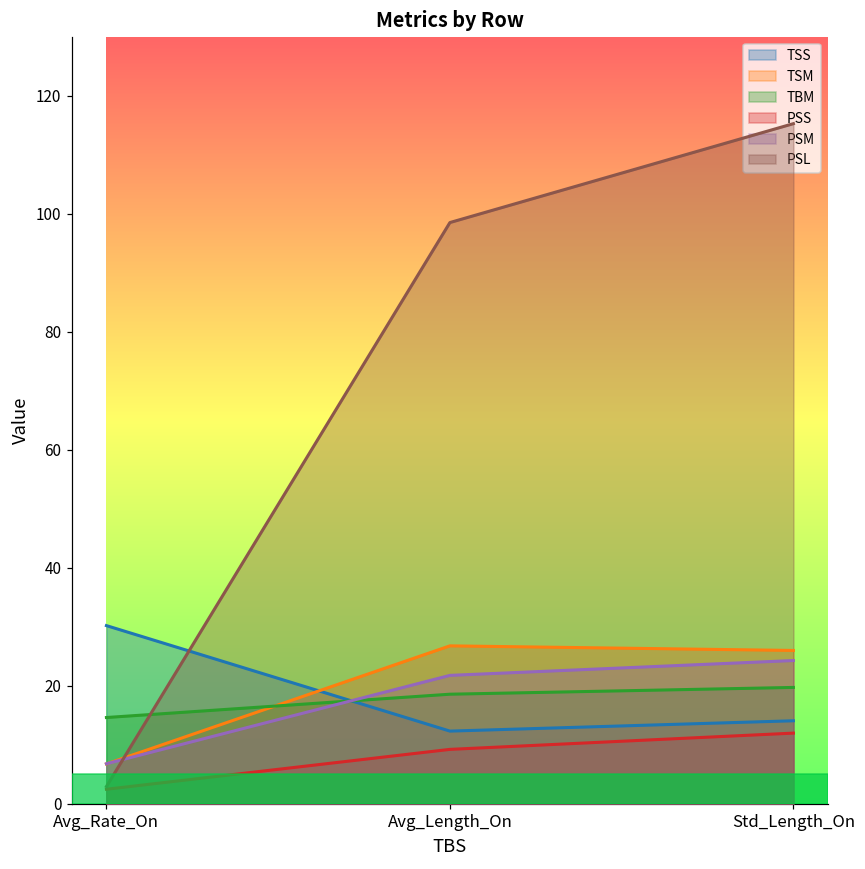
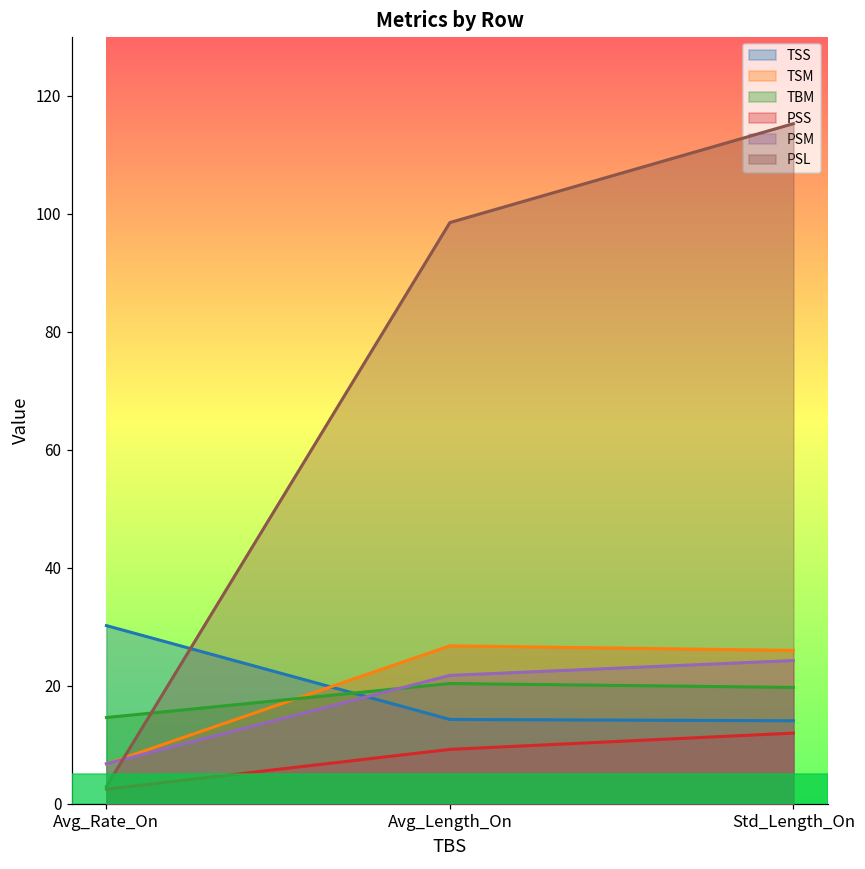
TSS, Avg_Length_On: 12 -> 14
TBM, Avg_Length_On: 19 -> 20
